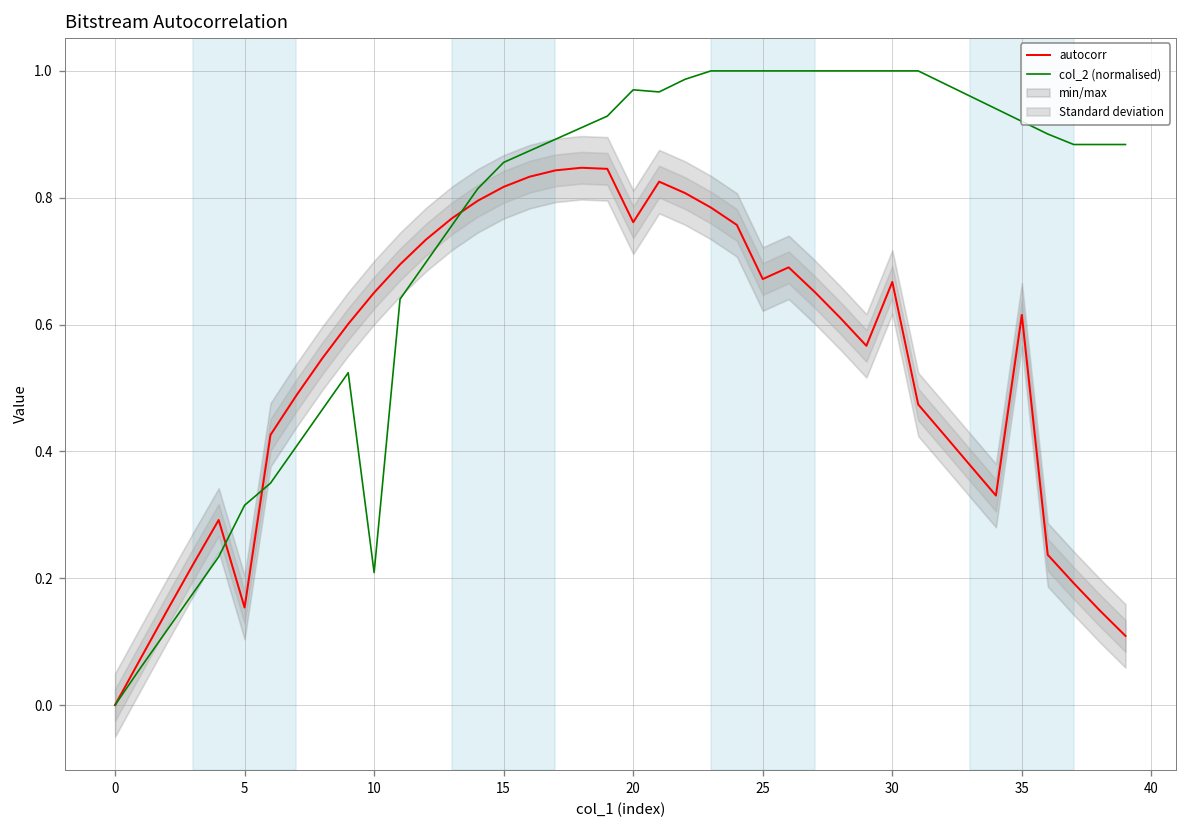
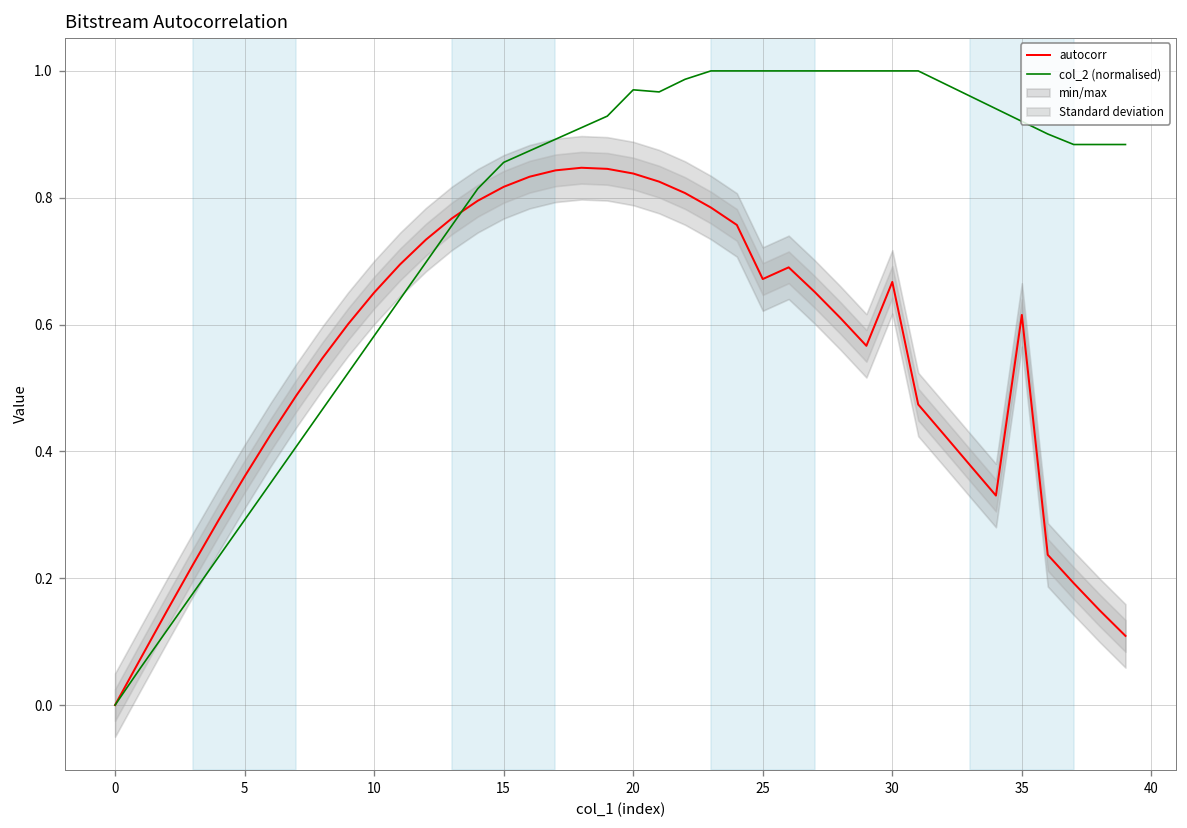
autocorr, 5: 0.15 -> 0.36
col_2 (normalised), 5: 0.32 -> 0.29
col_2 (normalised), 10: 0.21 -> 0.58
autocorr, 20: 0.76 -> 0.84
